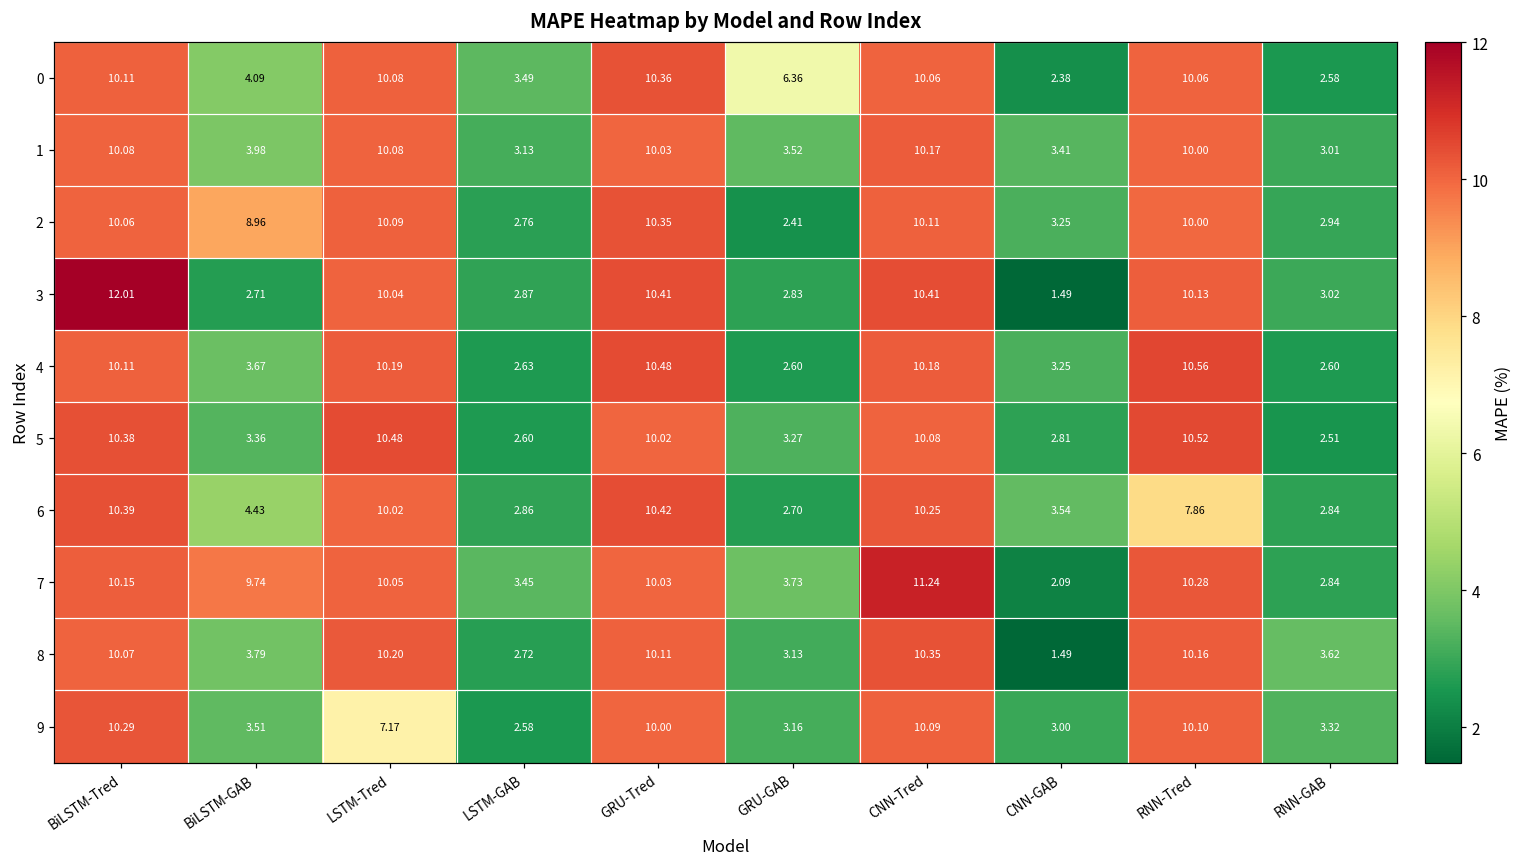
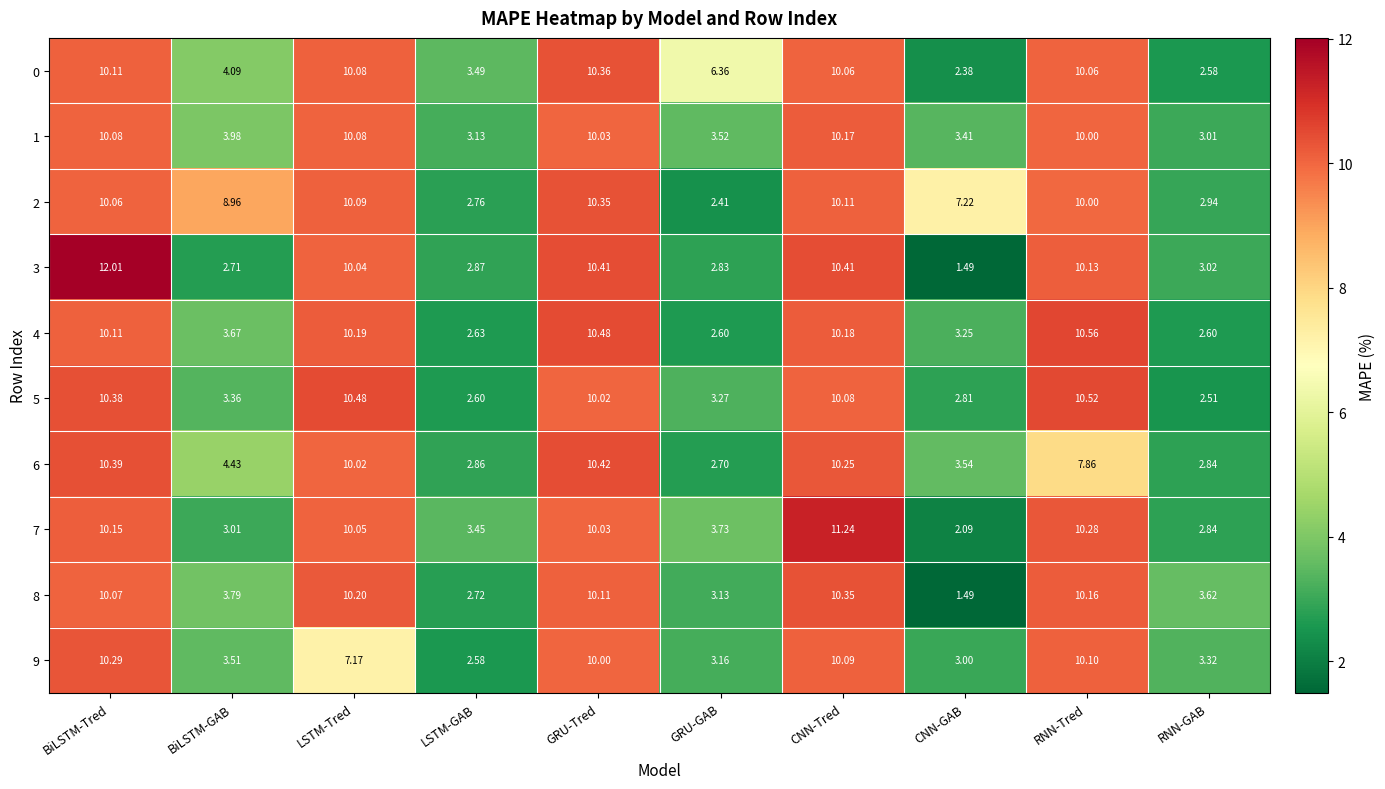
2, CNN-GAB: 3.25 -> 7.22
7, BiLSTM-GAB: 9.74 -> 3.01
